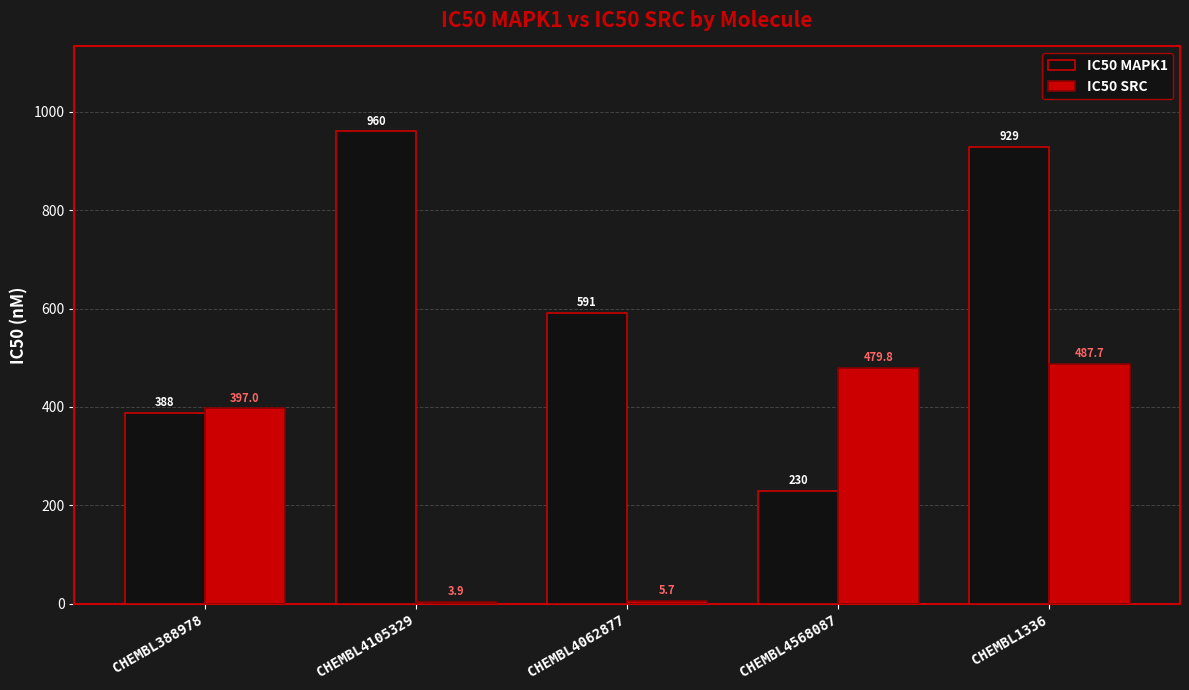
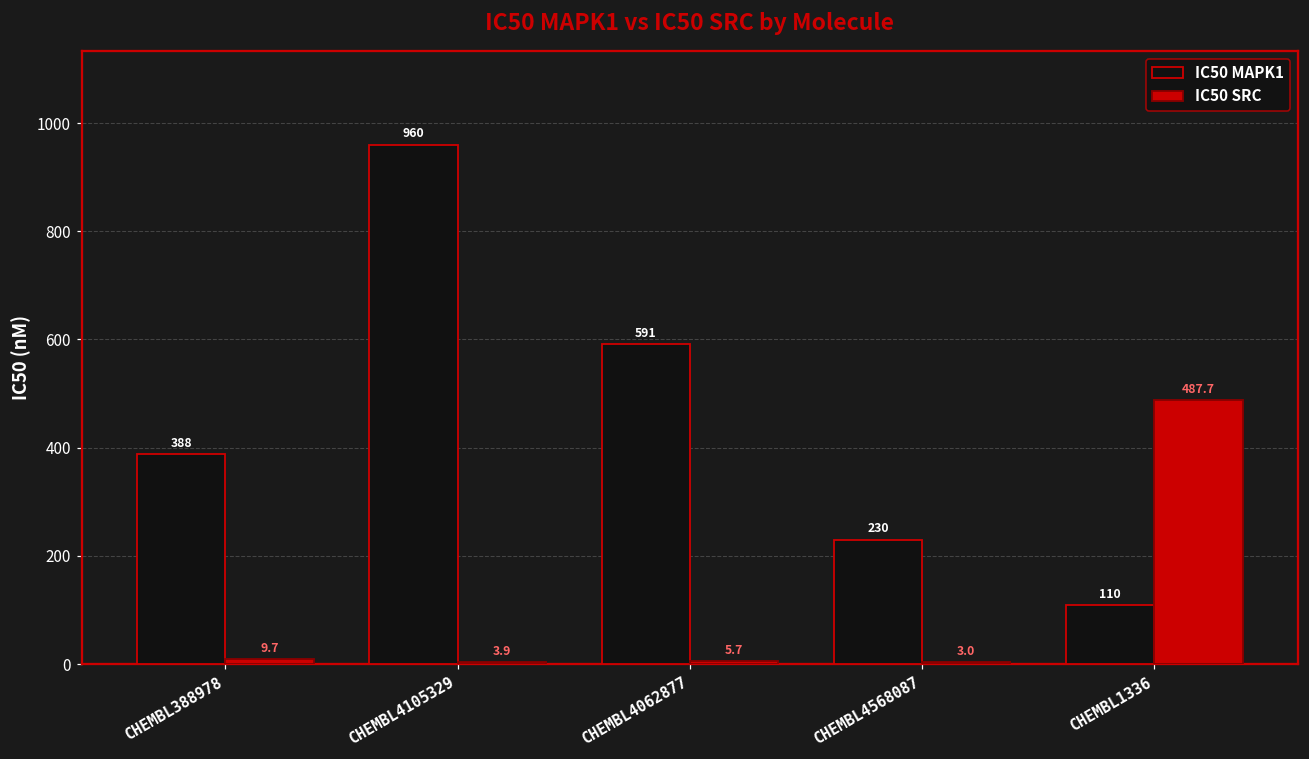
IC50 SRC, CHEMBL388978: 397.0 -> 9.7
IC50 SRC, CHEMBL4568087: 479.8 -> 3.0
IC50 MAPK1, CHEMBL1336: 929 -> 110
